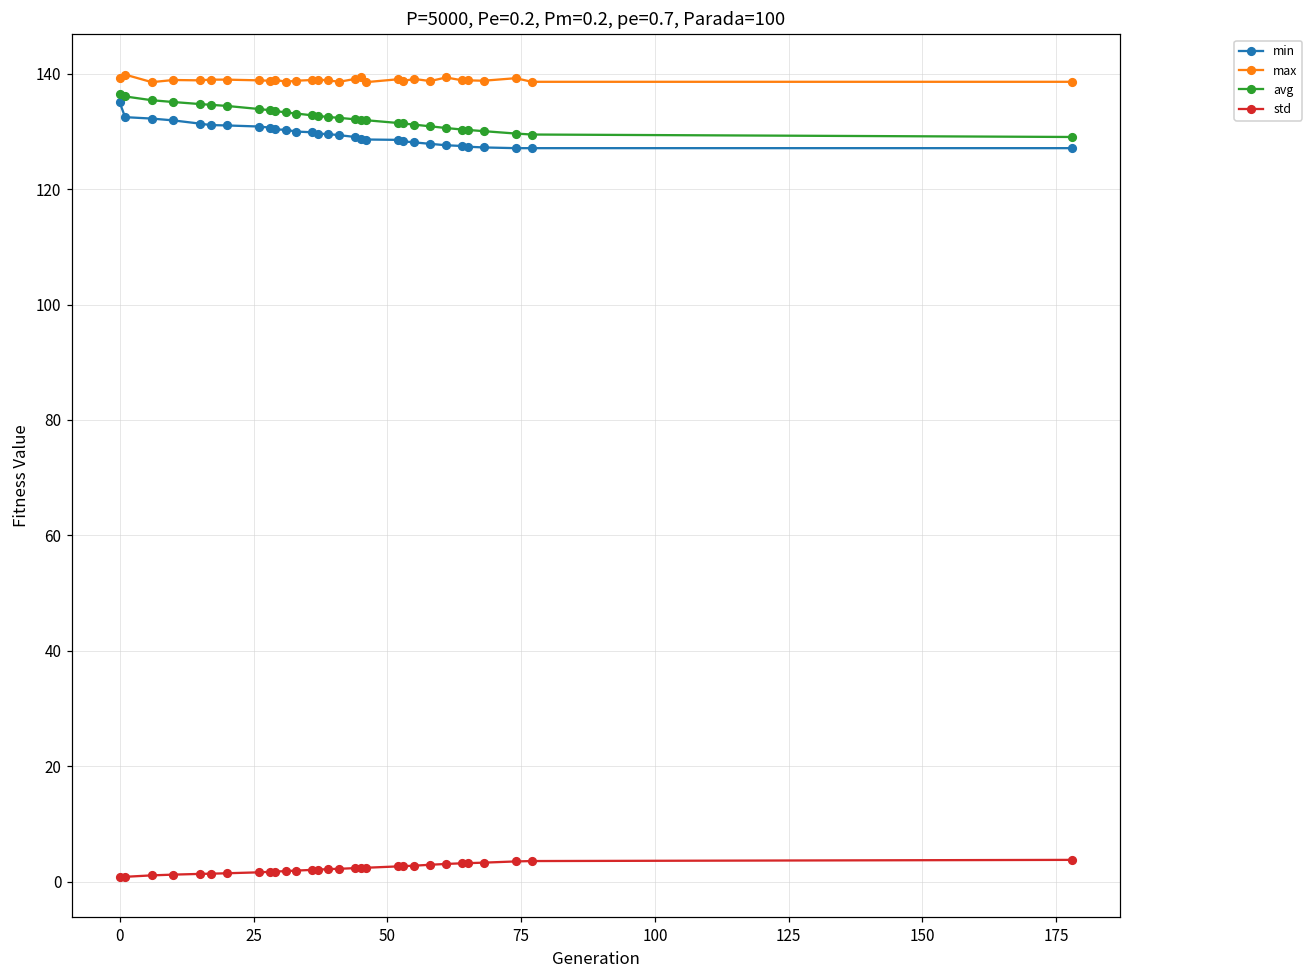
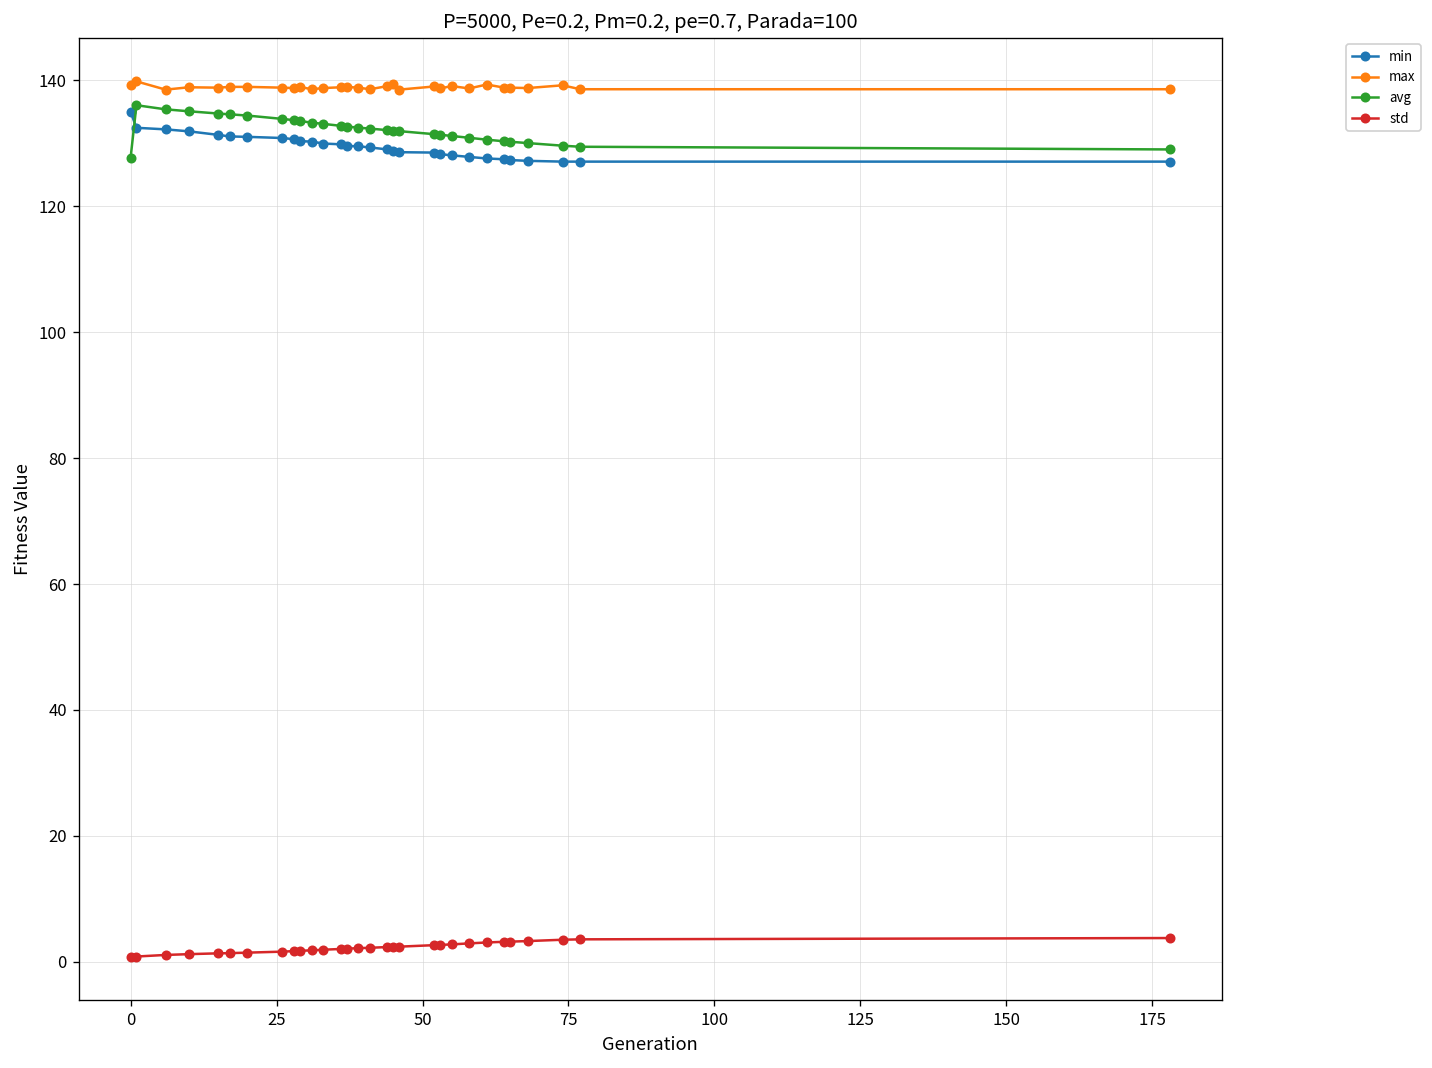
avg, 0: 137 -> 128
